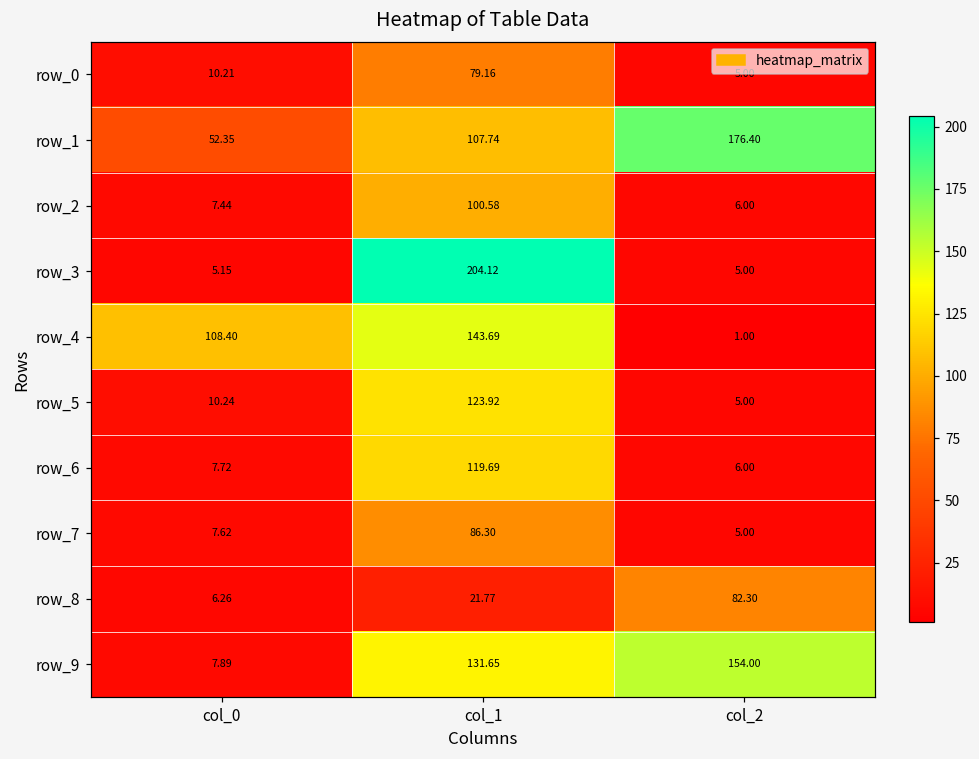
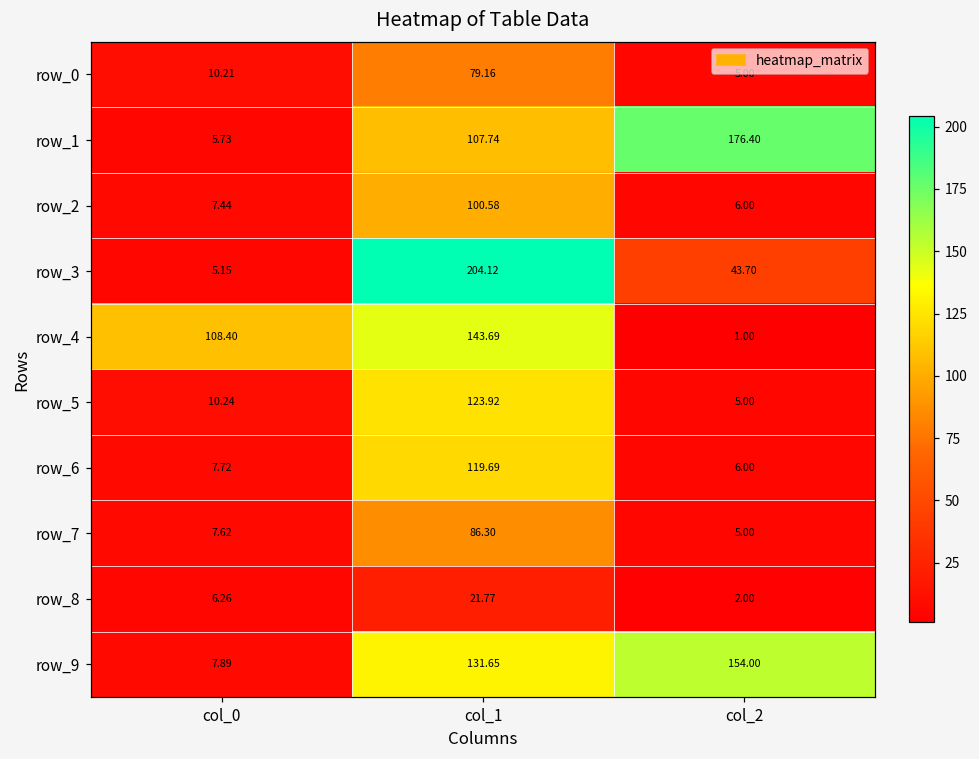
row_1, col_0: 52.35 -> 5.73
row_3, col_2: 5.00 -> 43.70
row_8, col_2: 82.30 -> 2.00
